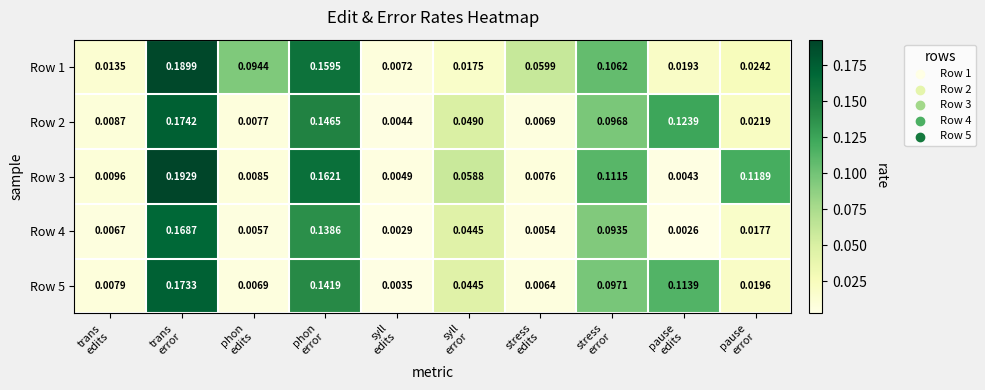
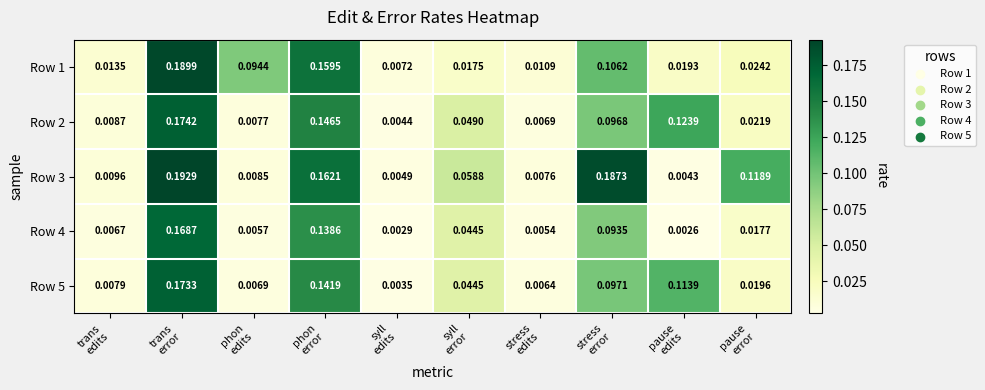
Row 1, stress edits: 0.0599 -> 0.0109
Row 3, stress error: 0.1115 -> 0.1873
